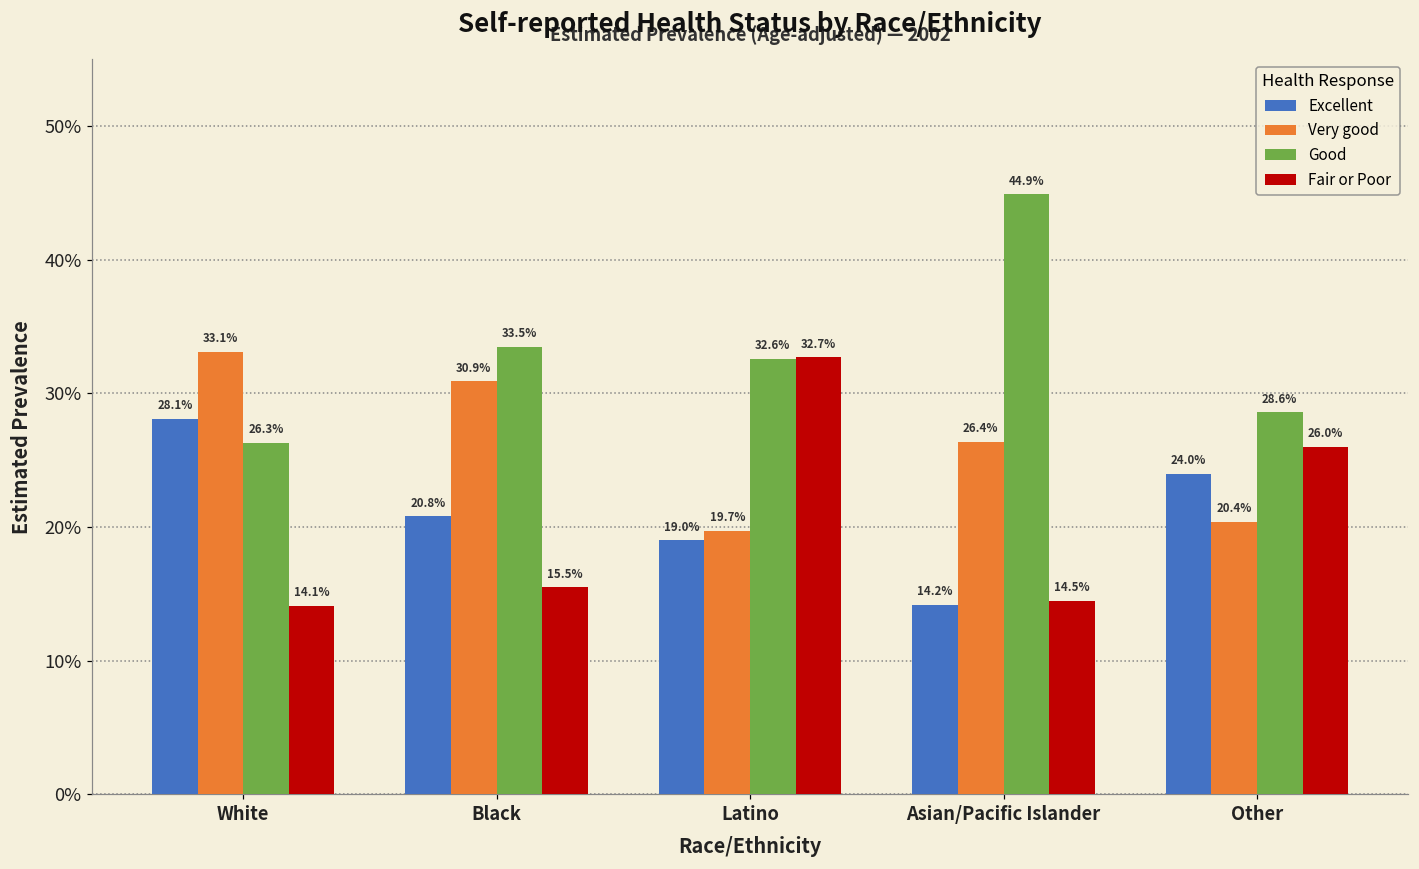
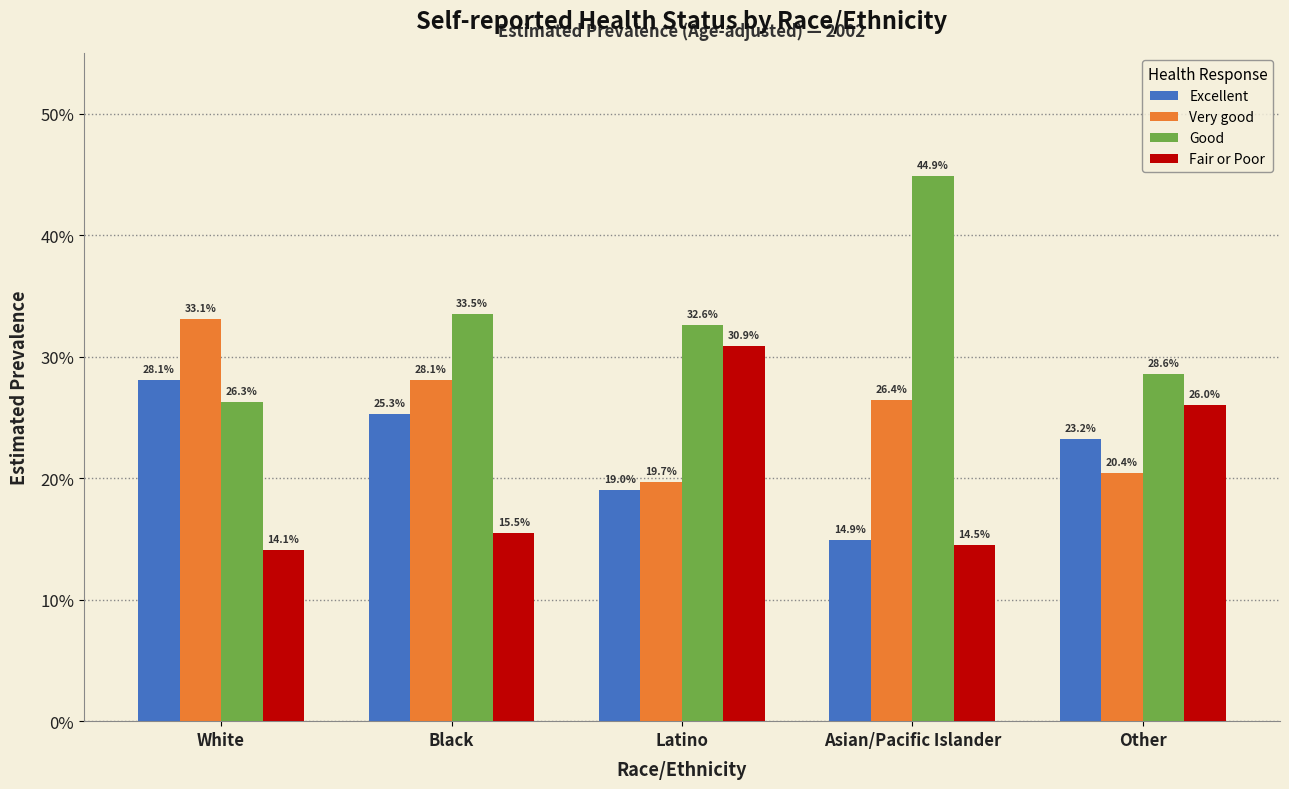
Excellent, Black: 20.8% -> 25.3%
Very good, Black: 30.9% -> 28.1%
Fair or Poor, Latino: 32.7% -> 30.9%
Excellent, Asian/Pacific Islander: 14.2% -> 14.9%
Excellent, Other: 24.0% -> 23.2%
